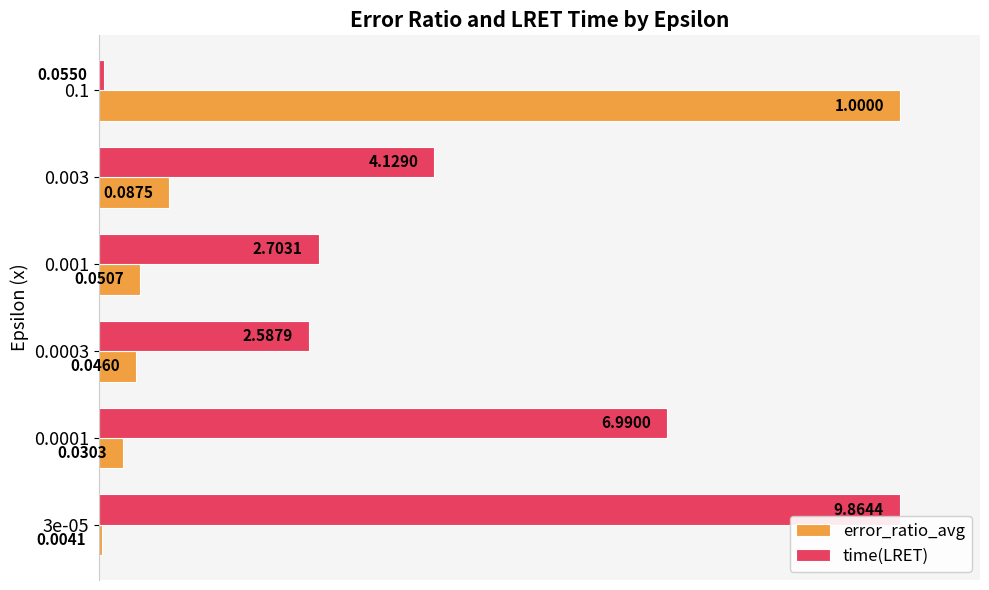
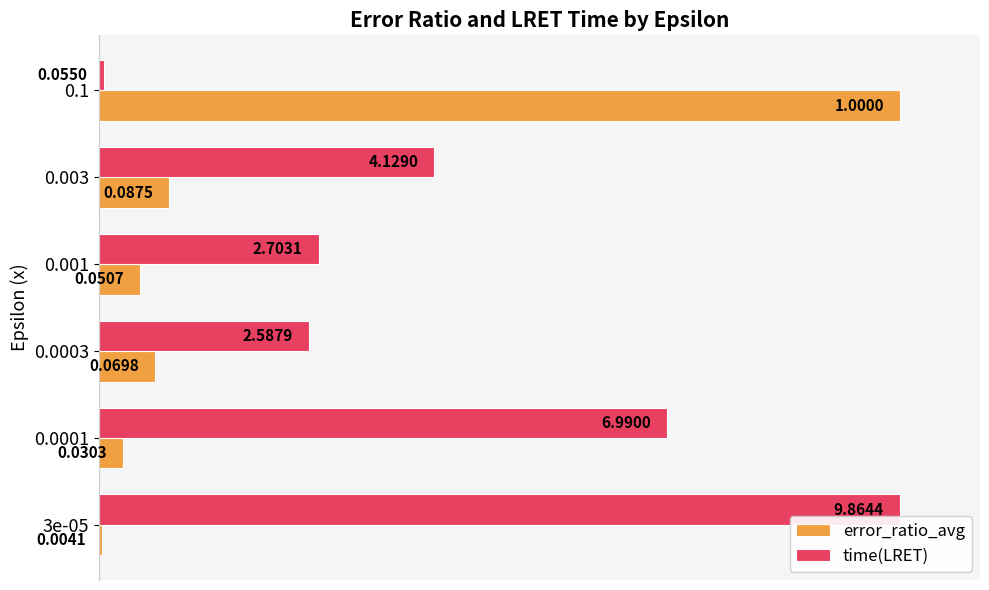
error_ratio_avg, 0.0003: 0.0460 -> 0.0698
